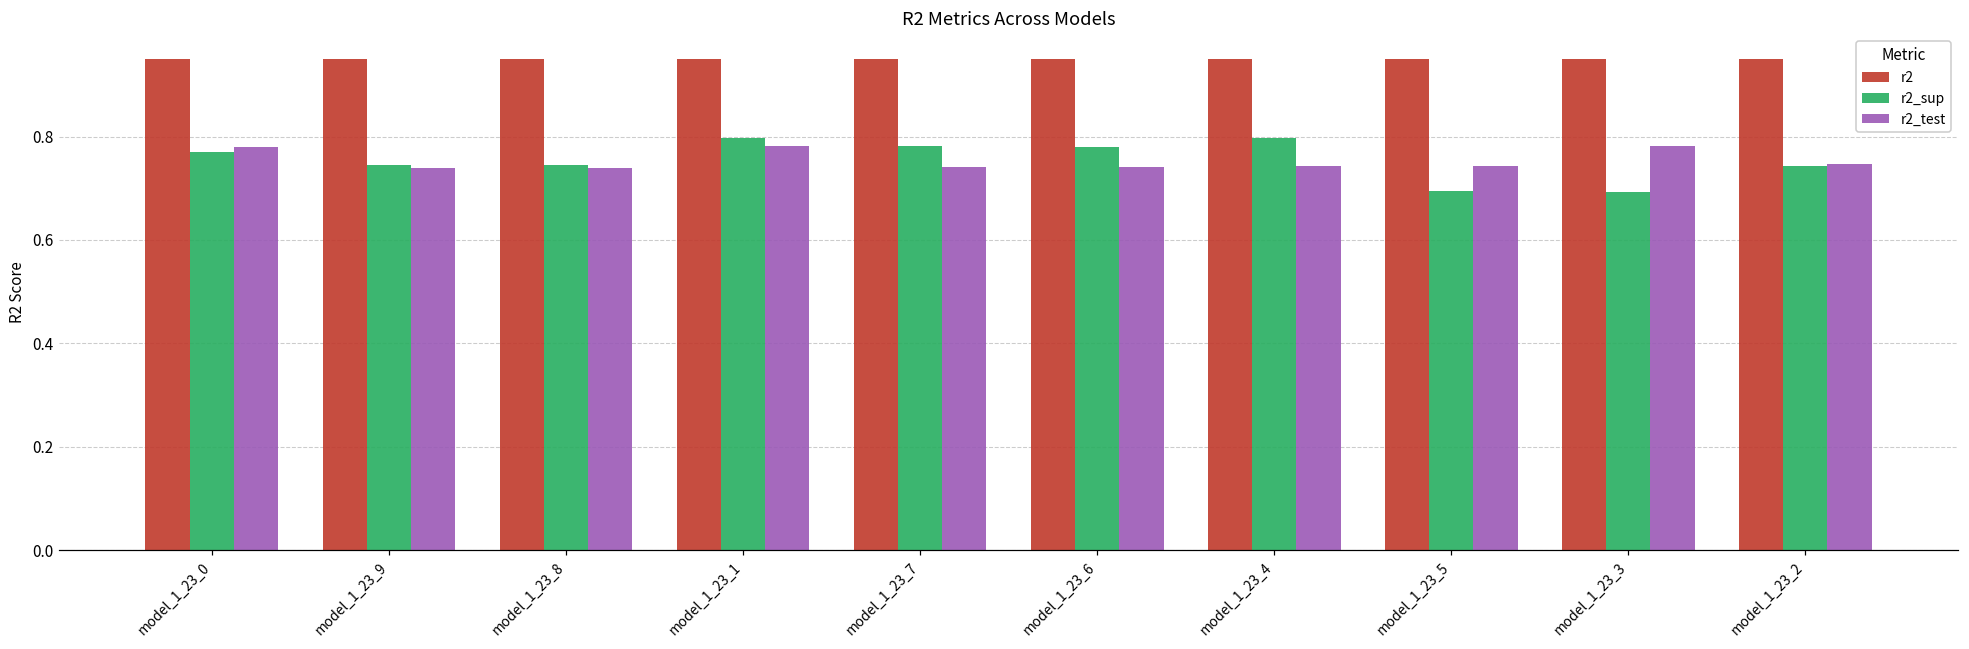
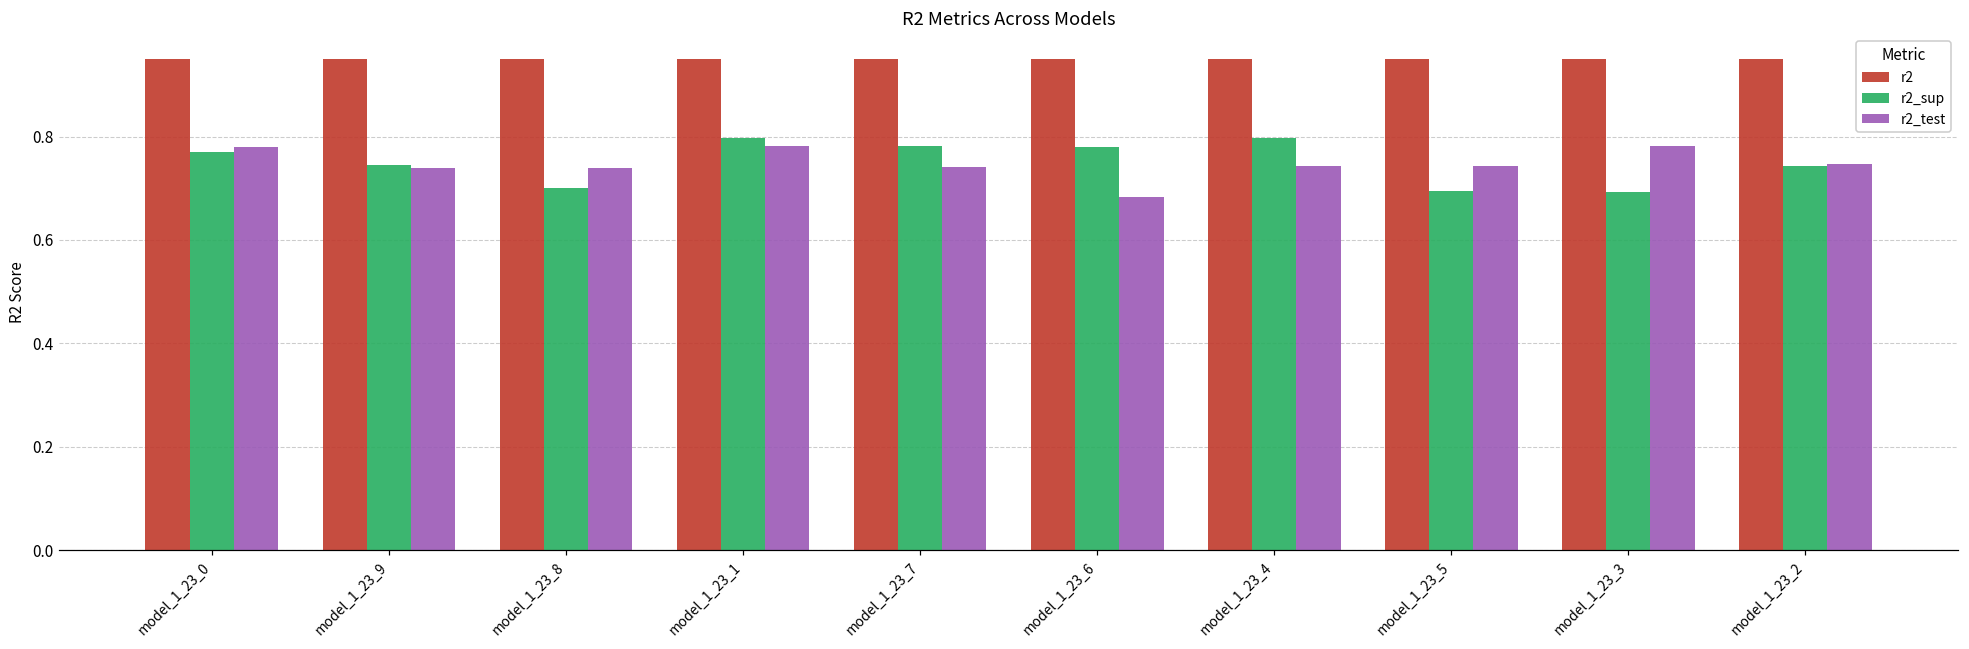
r2_sup, model_1_23_8: 0.74 -> 0.70
r2_test, model_1_23_6: 0.74 -> 0.68
